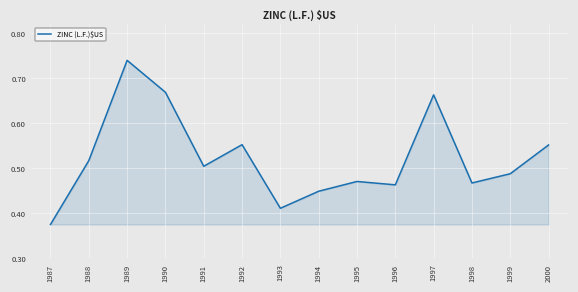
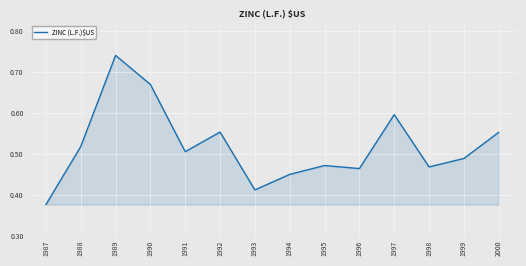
1997: 0.66 -> 0.60
